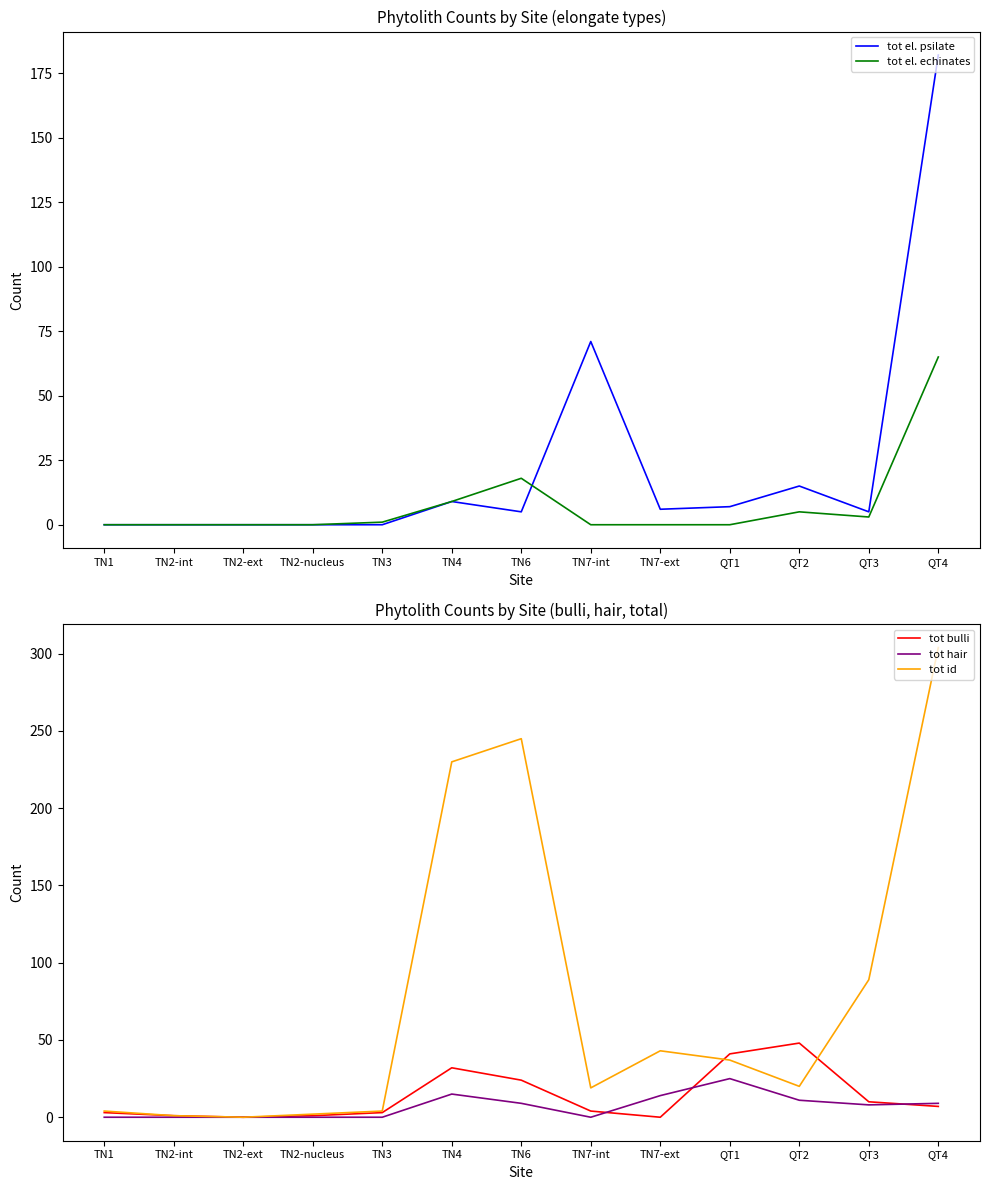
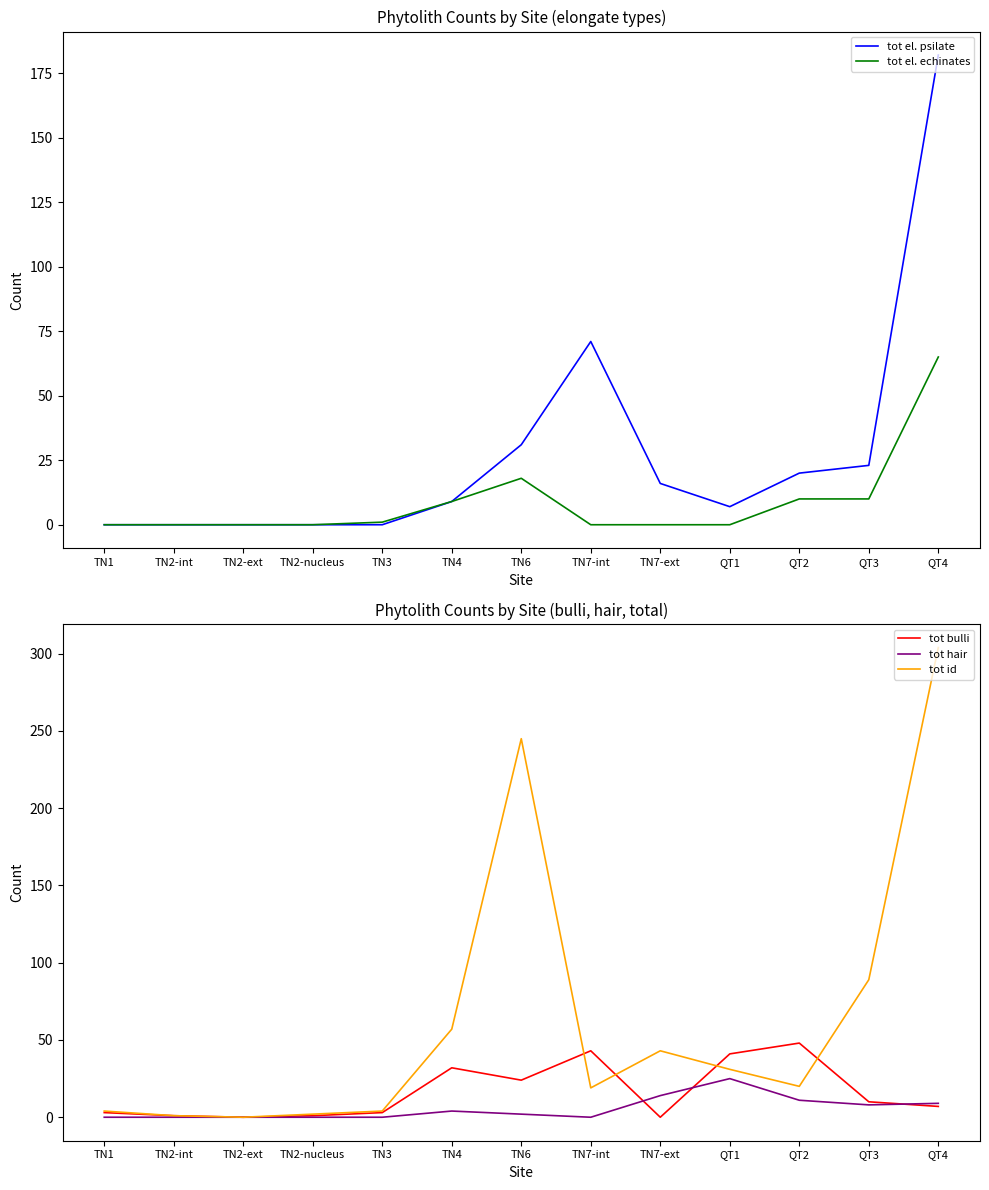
Phytolith Counts by Site (elongate types), tot el. psilate, TN6: 5 -> 31
Phytolith Counts by Site (elongate types), tot el. psilate, TN7-ext: 6 -> 16
Phytolith Counts by Site (elongate types), tot el. psilate, QT2: 15 -> 20
Phytolith Counts by Site (elongate types), tot el. echinates, QT2: 5 -> 10
Phytolith Counts by Site (elongate types), tot el. psilate, QT3: 5 -> 23
Phytolith Counts by Site (elongate types), tot el. echinates, QT3: 3 -> 10
Phytolith Counts by Site (bulli, hair, total), tot hair, TN4: 15 -> 4
Phytolith Counts by Site (bulli, hair, total), tot id, TN4: 230 -> 57
Phytolith Counts by Site (bulli, hair, total), tot hair, TN6: 9 -> 2
Phytolith Counts by Site (bulli, hair, total), tot bulli, TN7-int: 4 -> 43
Phytolith Counts by Site (bulli, hair, total), tot id, QT1: 37 -> 31
